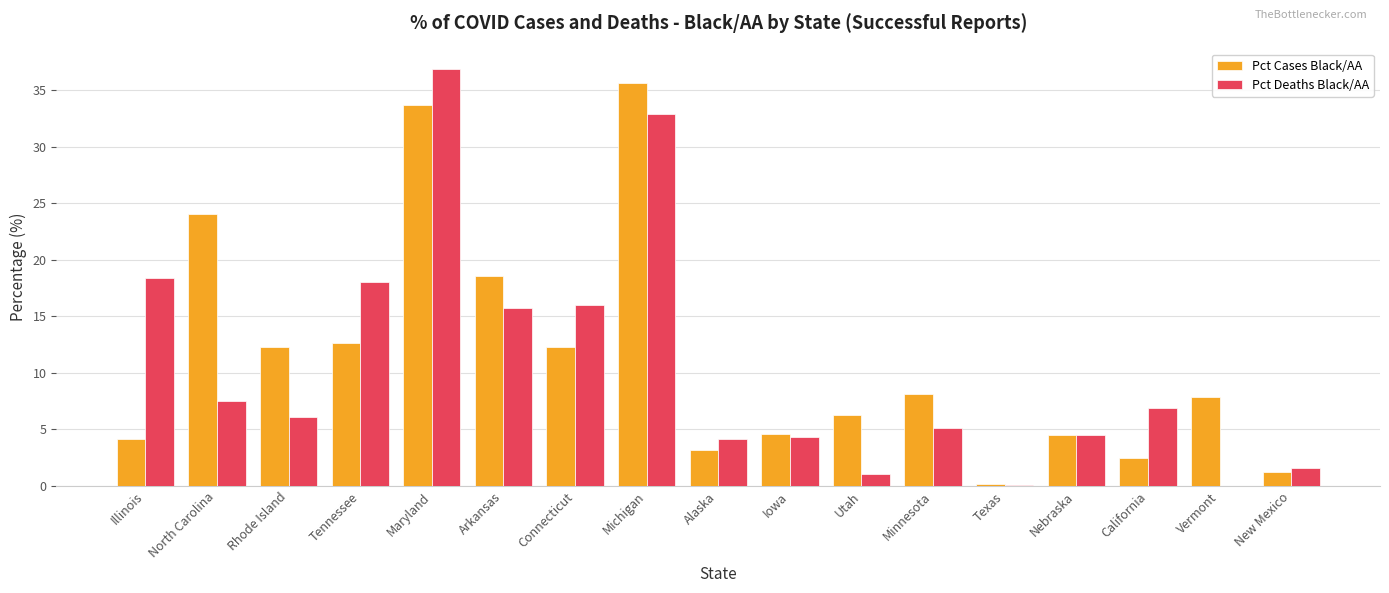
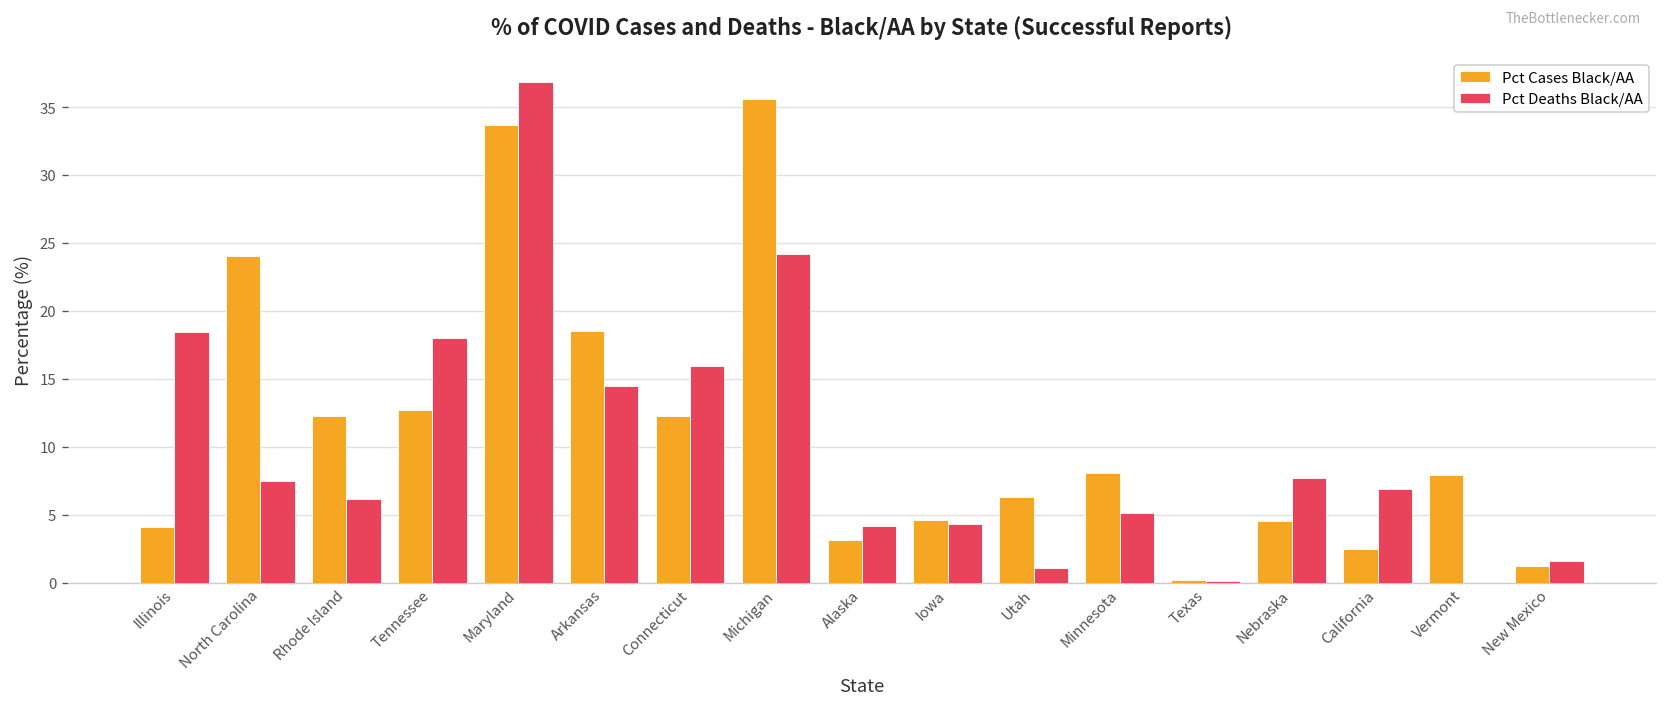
Pct Deaths Black/AA, Arkansas: 15.7 -> 14.5
Pct Deaths Black/AA, Michigan: 32.9 -> 24.2
Pct Deaths Black/AA, Nebraska: 4.5 -> 7.7
